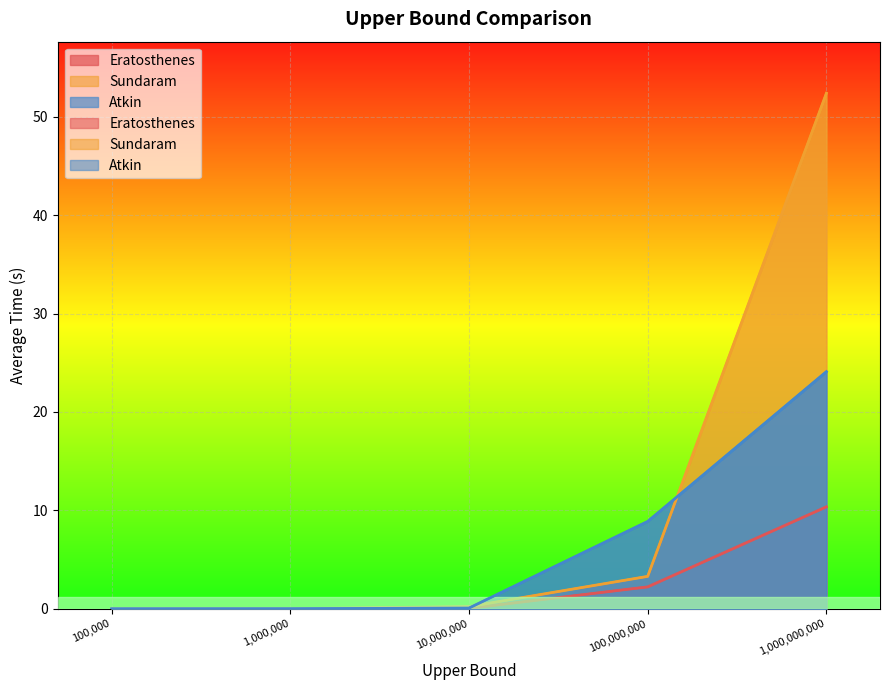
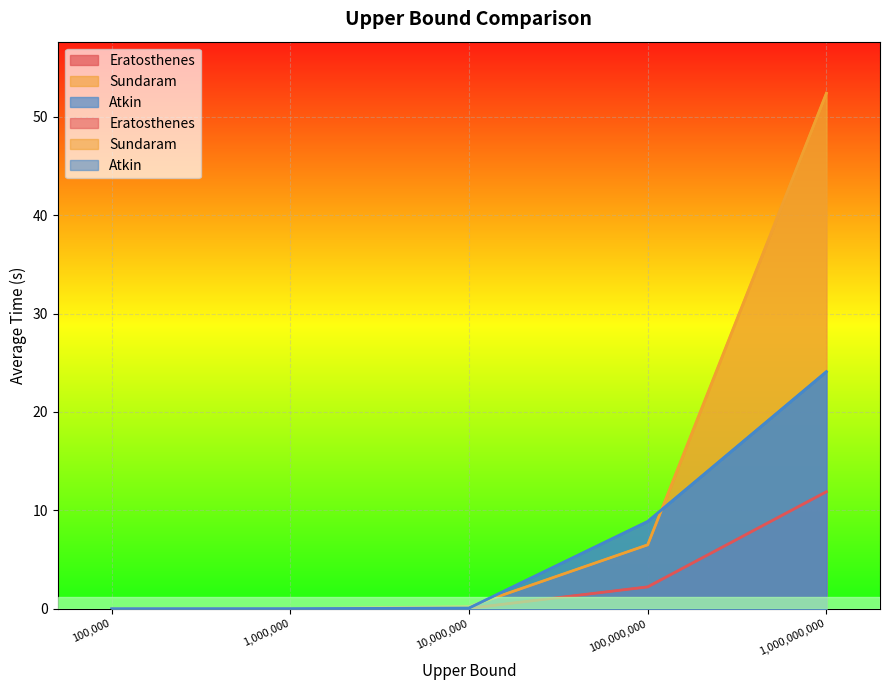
Sundaram, 100,000,000: 3 -> 6
Eratosthenes, 1,000,000,000: 10 -> 12
